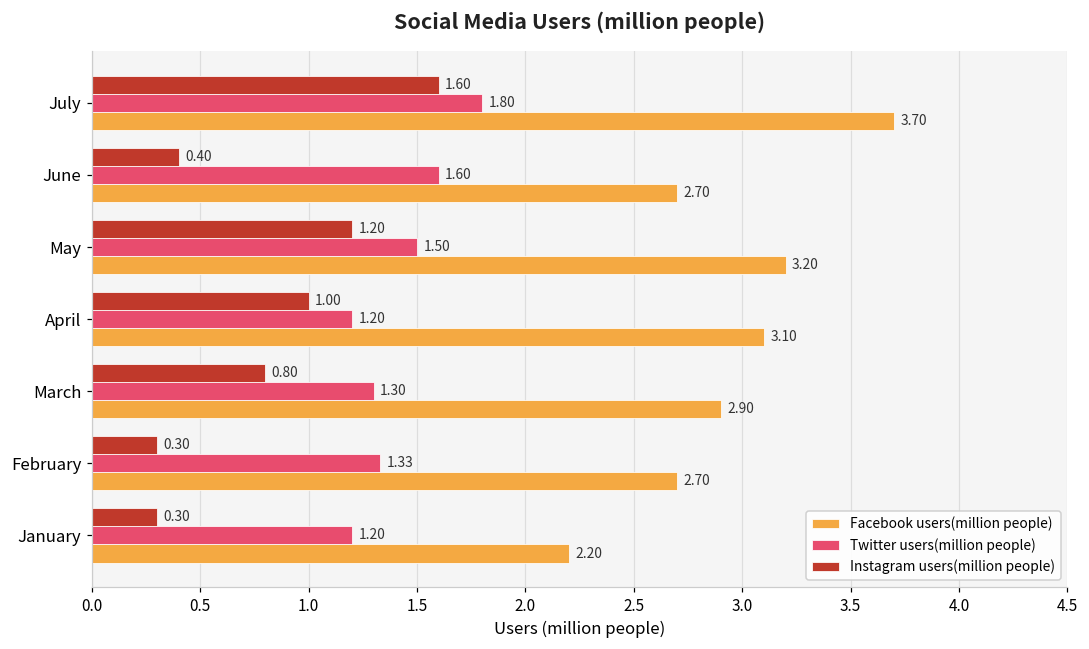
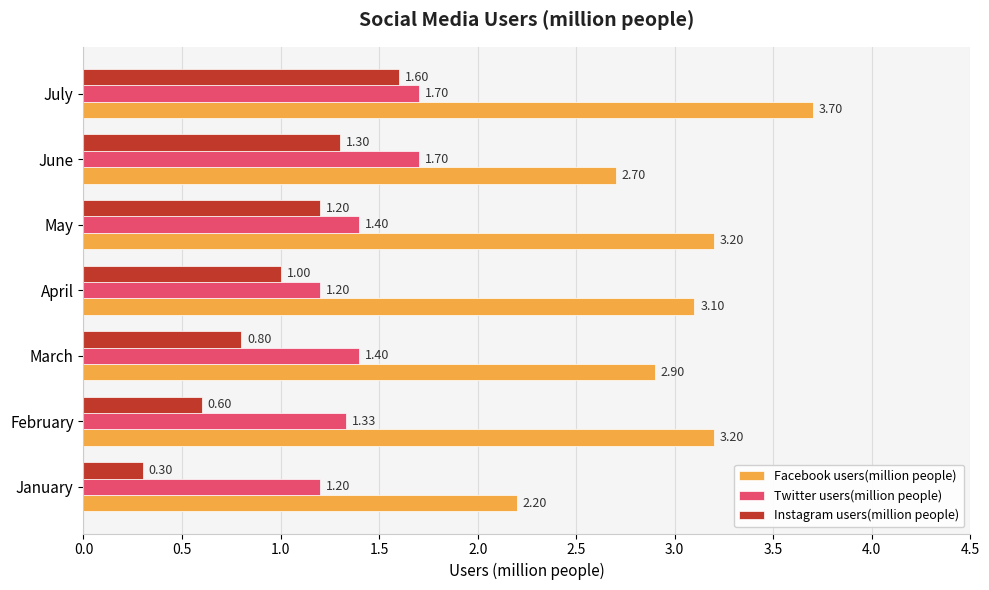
Twitter users(million people), July: 1.80 -> 1.70
Instagram users(million people), June: 0.40 -> 1.30
Twitter users(million people), June: 1.60 -> 1.70
Twitter users(million people), May: 1.50 -> 1.40
Twitter users(million people), March: 1.30 -> 1.40
Instagram users(million people), February: 0.30 -> 0.60
Facebook users(million people), February: 2.70 -> 3.20
